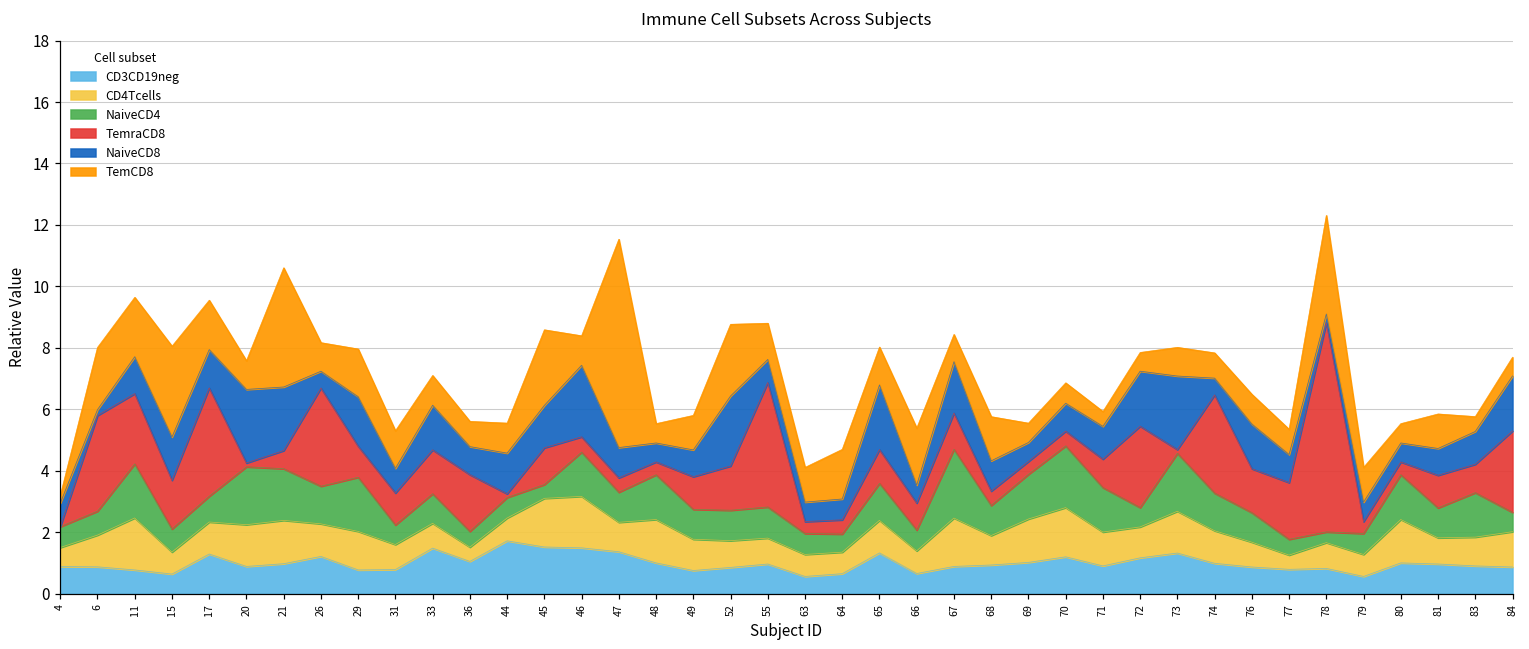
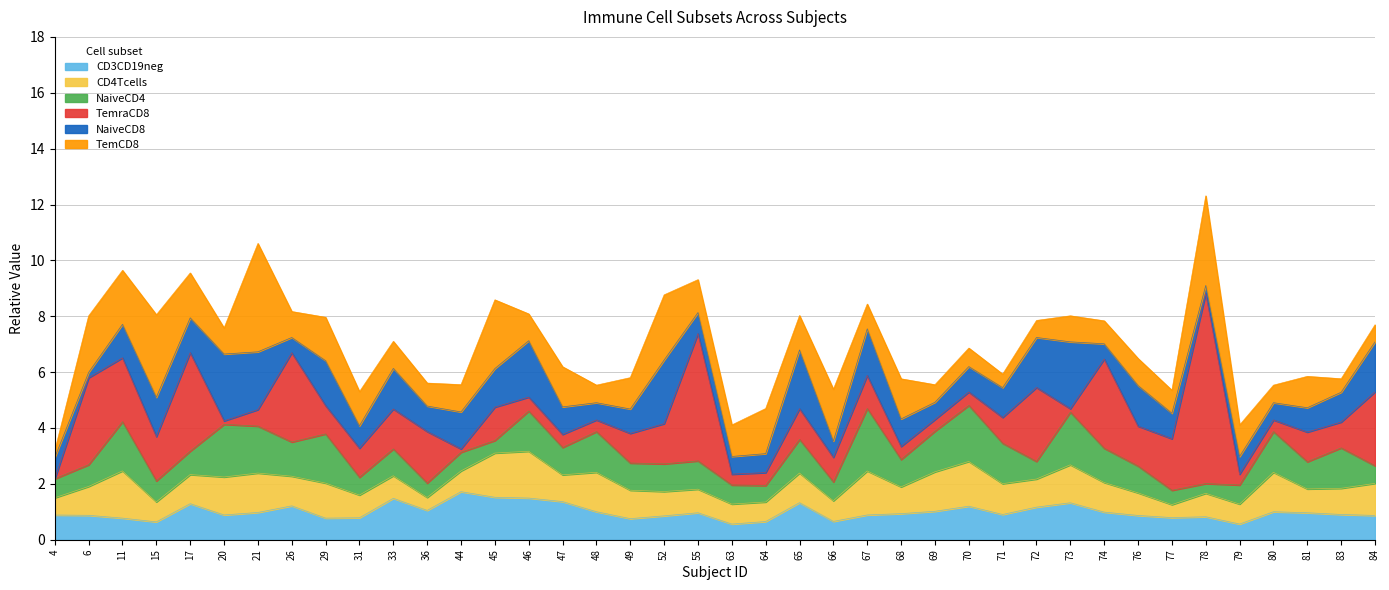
NaiveCD8, 46: 2.3 -> 2.0
TemCD8, 47: 6.8 -> 1.4
TemraCD8, 55: 4.1 -> 4.6
